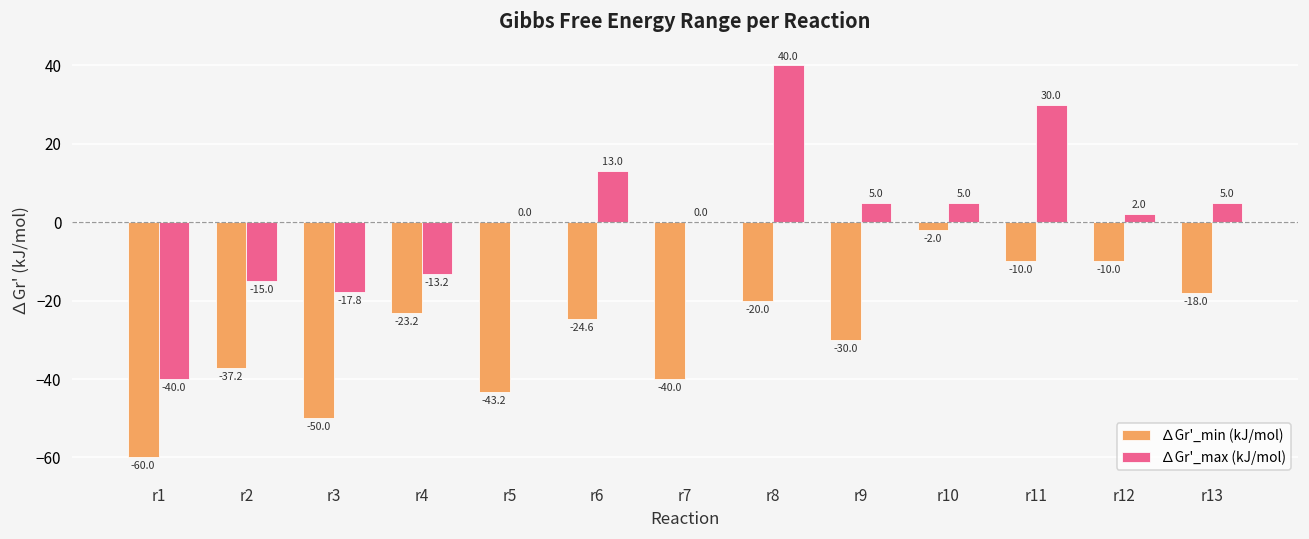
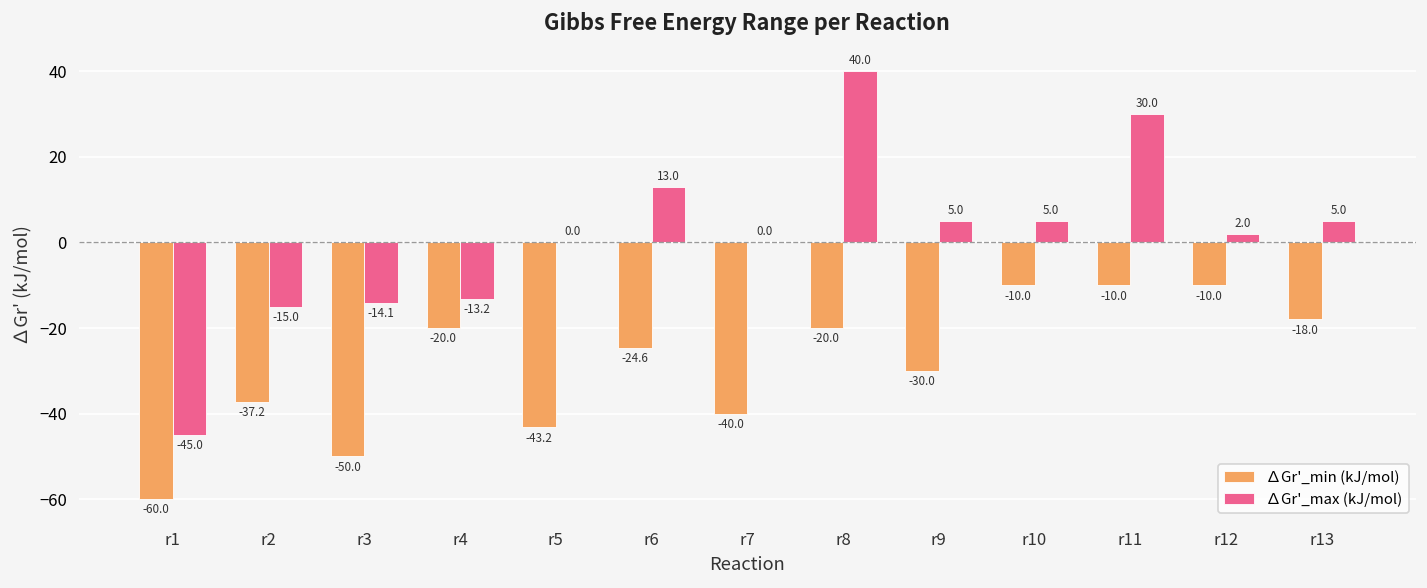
∆Gr'_max (kJ/mol), r1: -40.0 -> -45.0
∆Gr'_max (kJ/mol), r3: -17.8 -> -14.1
∆Gr'_min (kJ/mol), r4: -23.2 -> -20.0
∆Gr'_min (kJ/mol), r10: -2.0 -> -10.0
